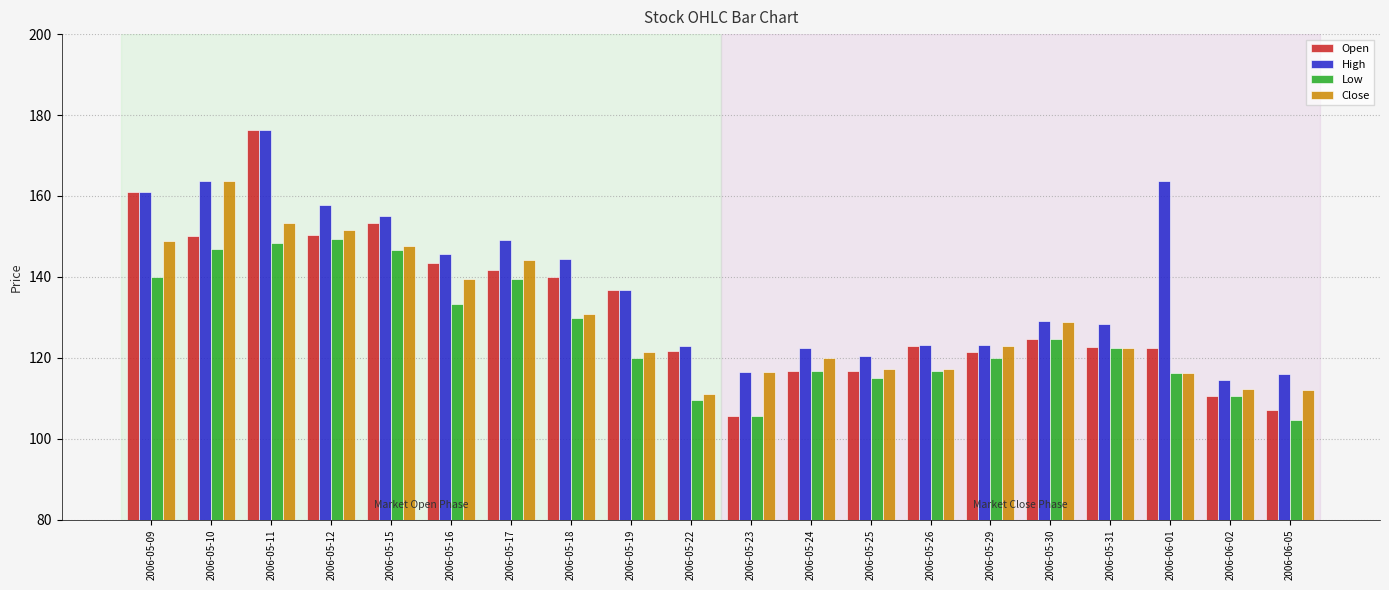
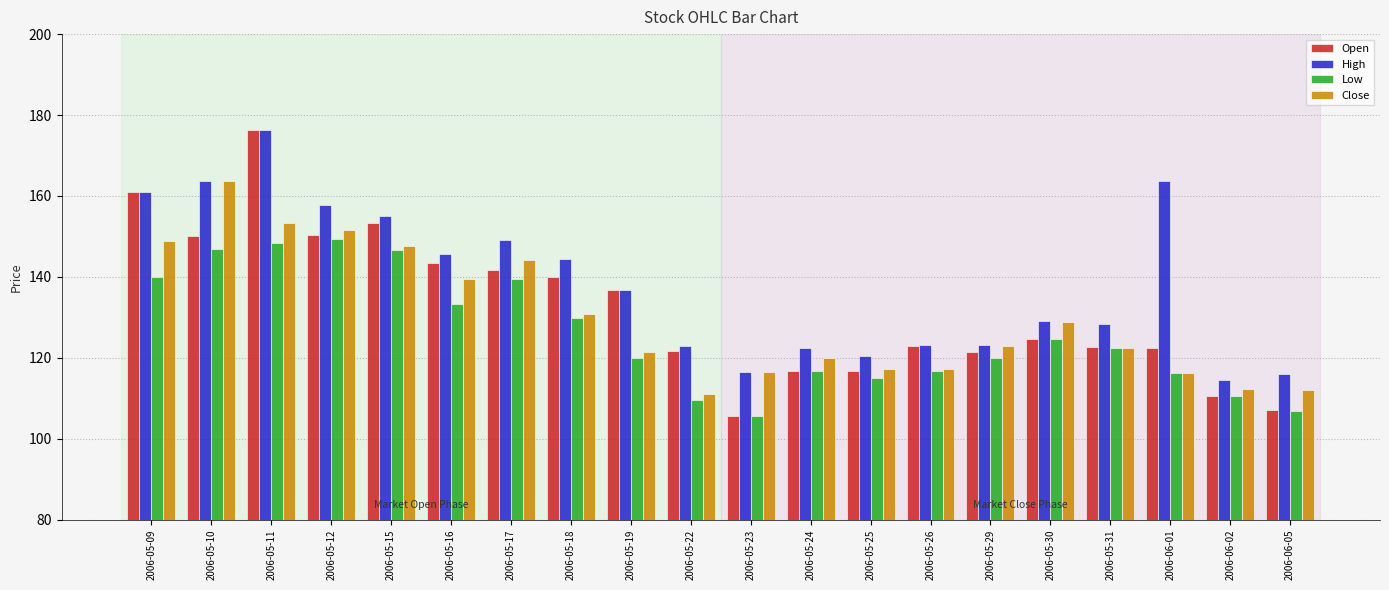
Low, 2006-06-05: 105 -> 107
